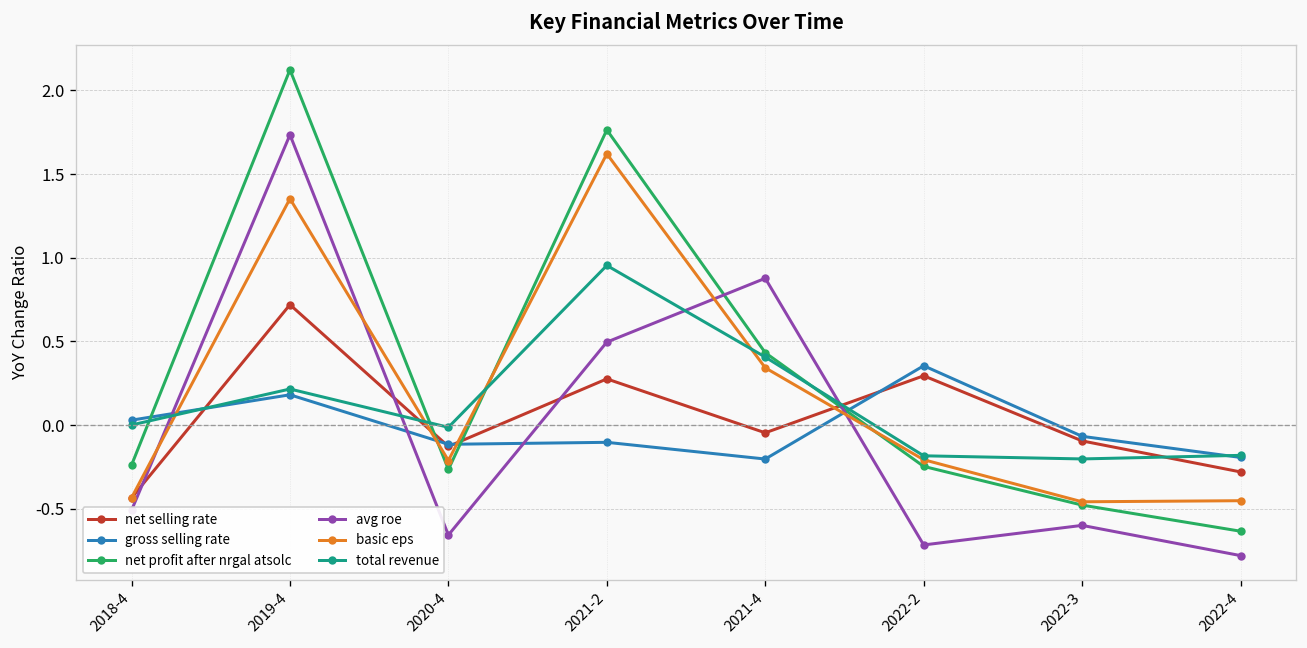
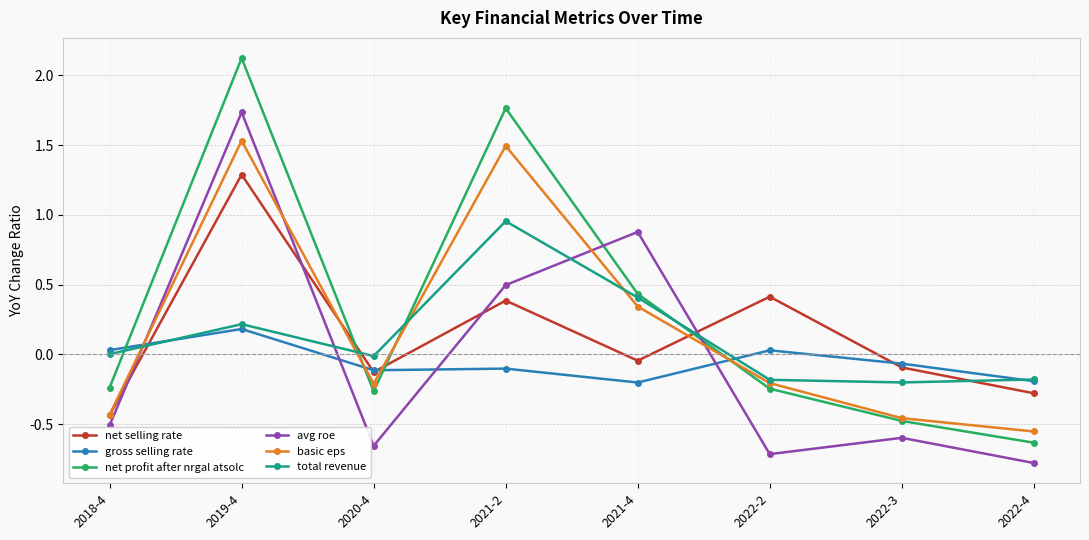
net selling rate, 2019-4: 0.72 -> 1.29
basic eps, 2019-4: 1.35 -> 1.53
net selling rate, 2021-2: 0.28 -> 0.39
basic eps, 2021-2: 1.62 -> 1.49
net selling rate, 2022-2: 0.29 -> 0.41
gross selling rate, 2022-2: 0.35 -> 0.03
basic eps, 2022-4: -0.45 -> -0.55
